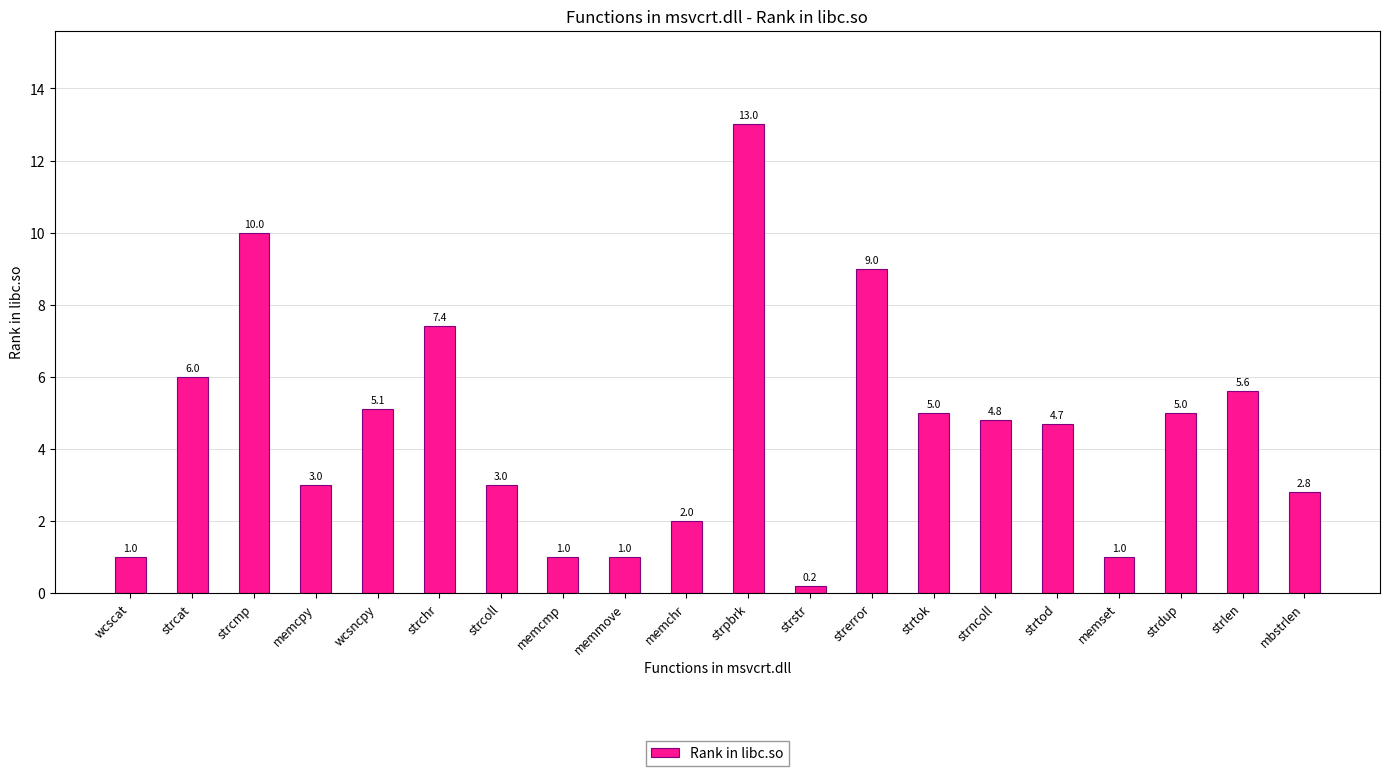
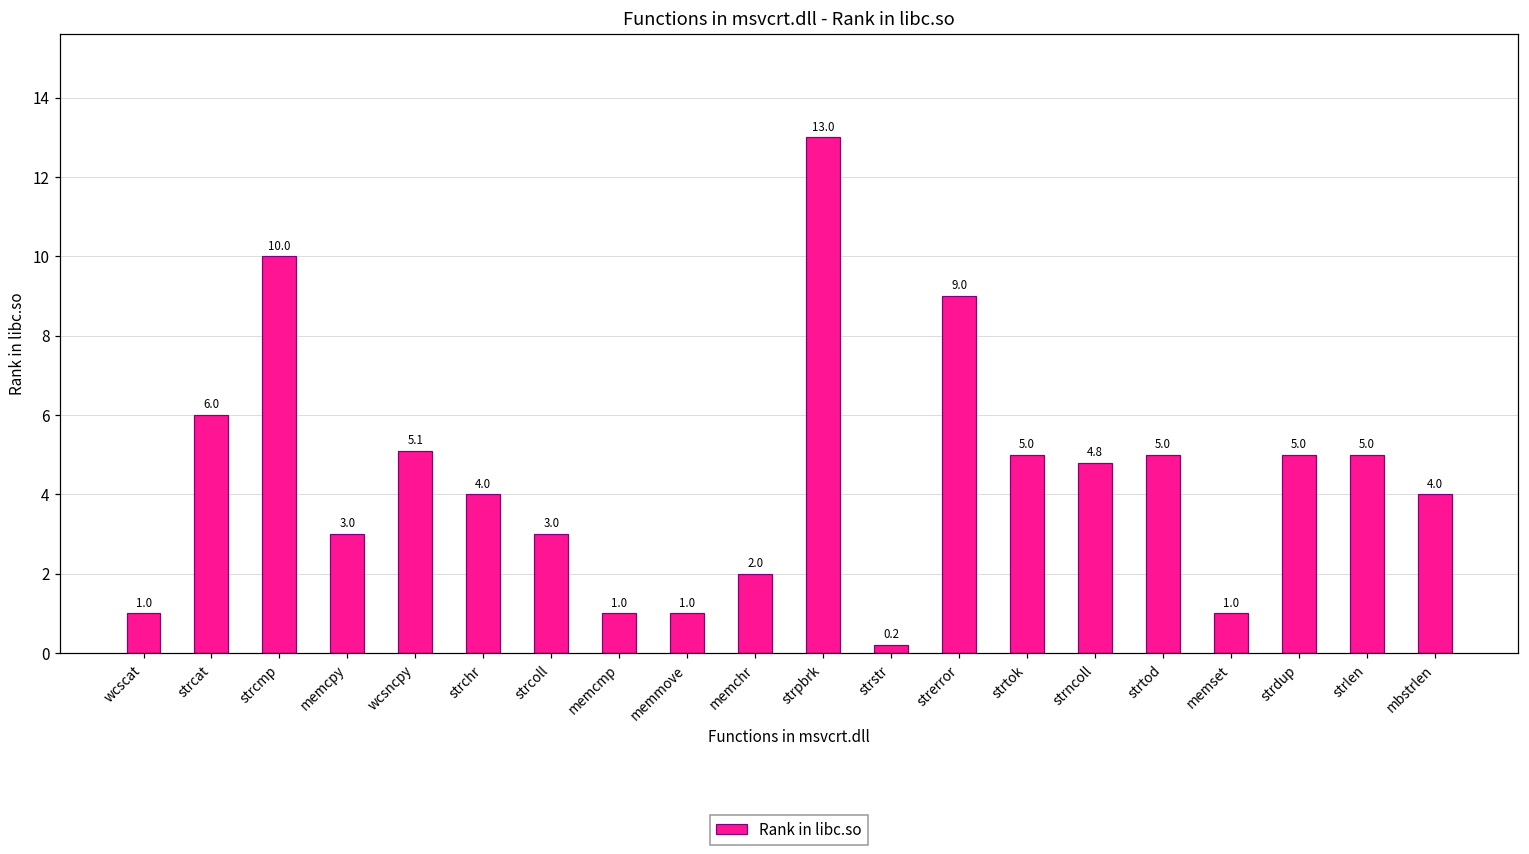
strchr: 7.4 -> 4.0
strtod: 4.7 -> 5.0
strlen: 5.6 -> 5.0
mbstrlen: 2.8 -> 4.0
